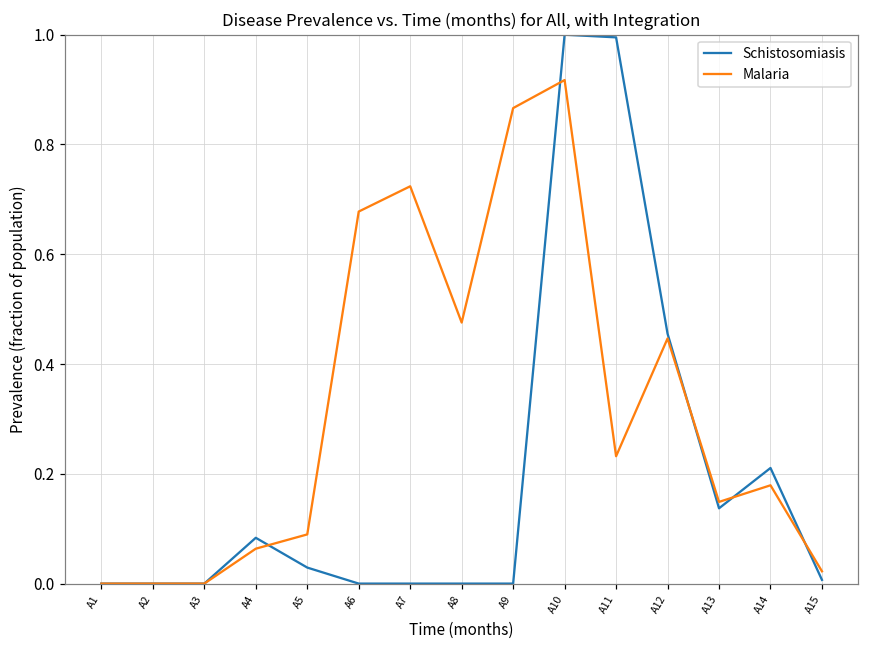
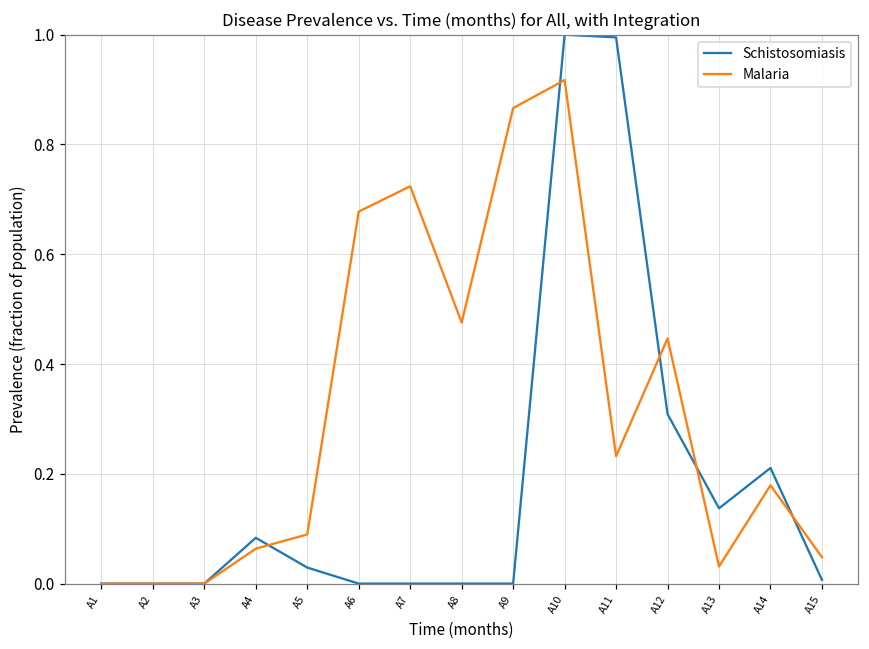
Schistosomiasis, A12: 0.46 -> 0.31
Malaria, A13: 0.15 -> 0.03
Malaria, A15: 0.02 -> 0.05
